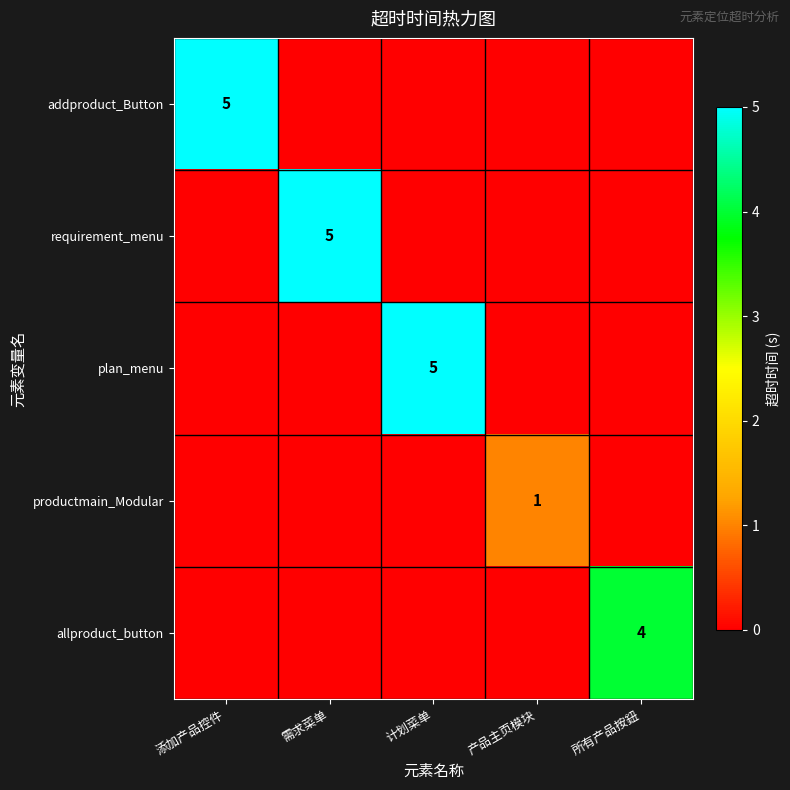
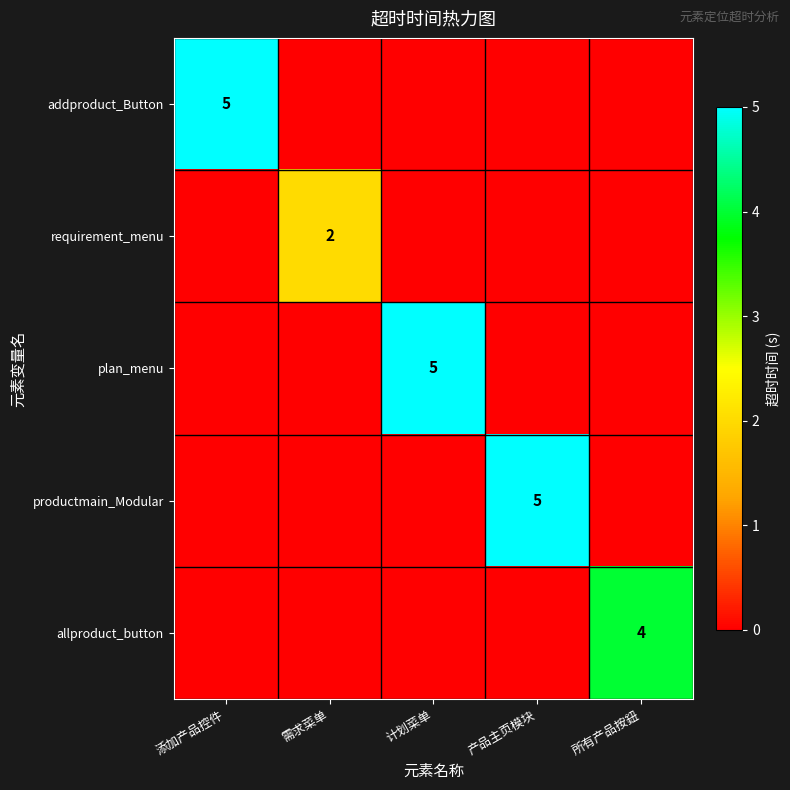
requirement_menu, 需求菜单: 5 -> 2
productmain_Modular, 产品主页模块: 1 -> 5
